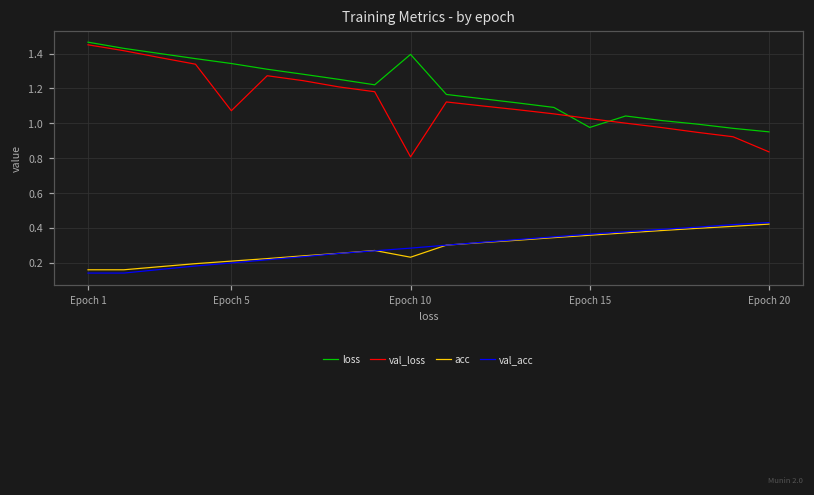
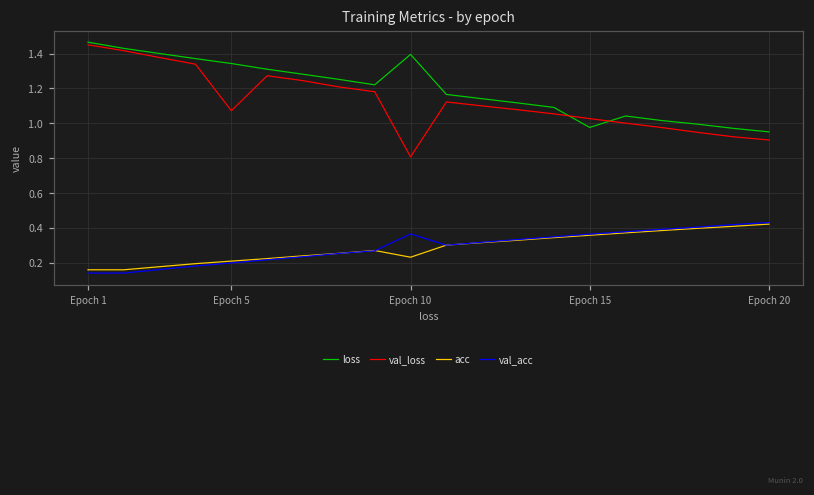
val_acc, Epoch 10: 0.28 -> 0.37
val_loss, Epoch 20: 0.84 -> 0.90
